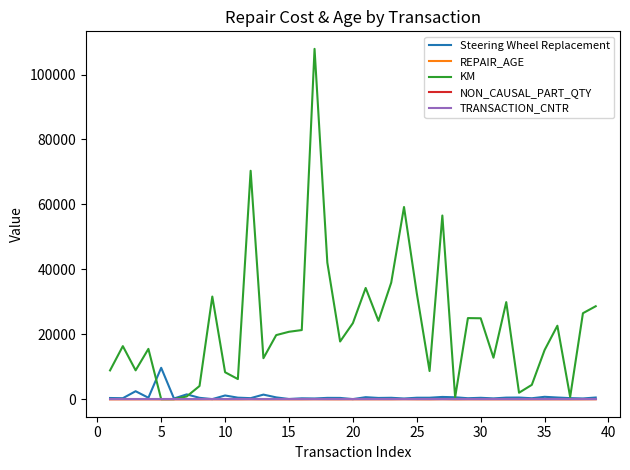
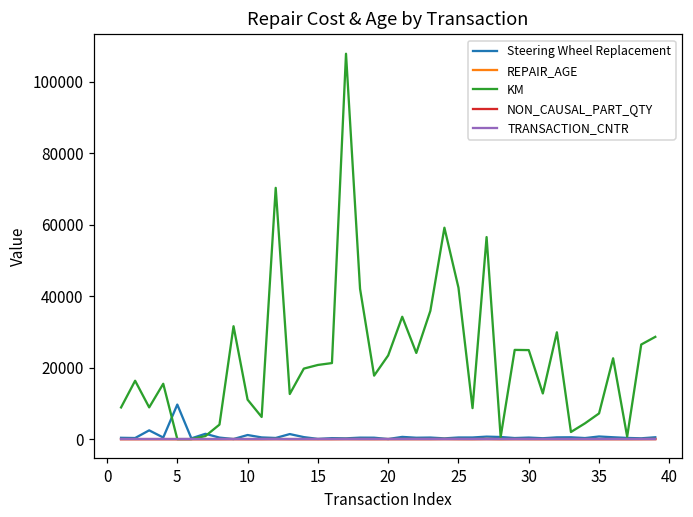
KM, 10: 8000 -> 11000
KM, 25: 33000 -> 42000
KM, 35: 15000 -> 7000
